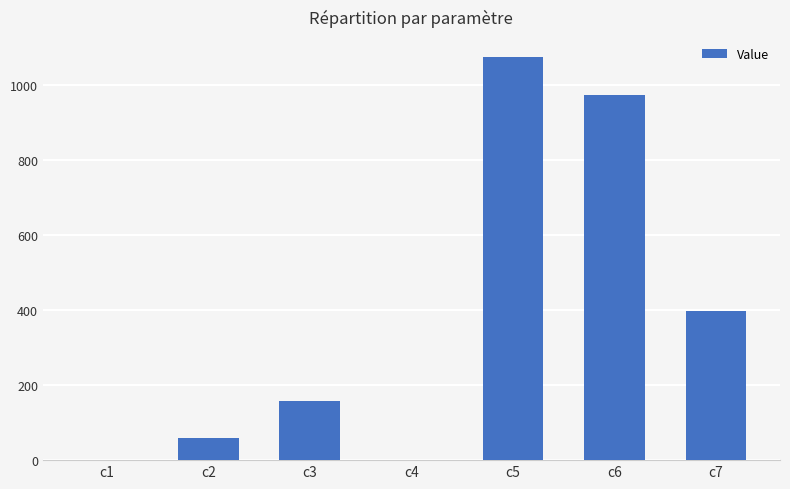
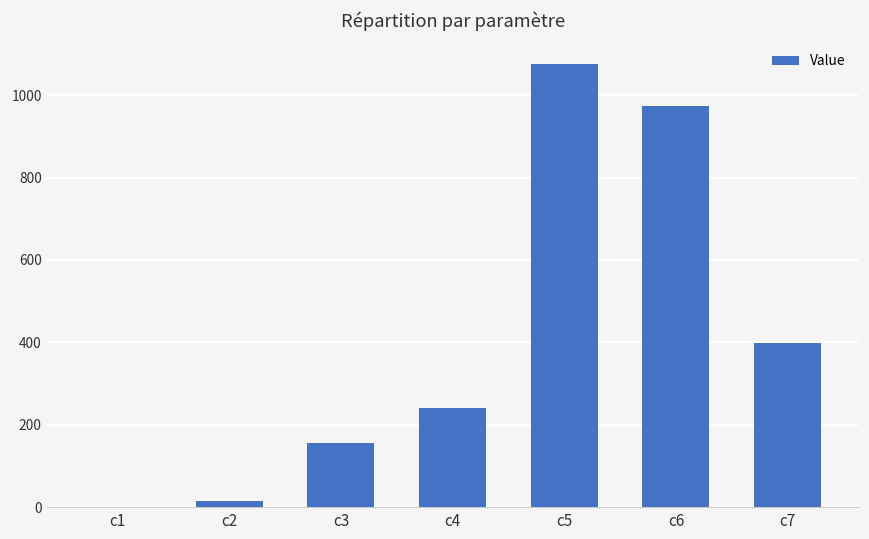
c2: 60 -> 10
c4: 0 -> 240
